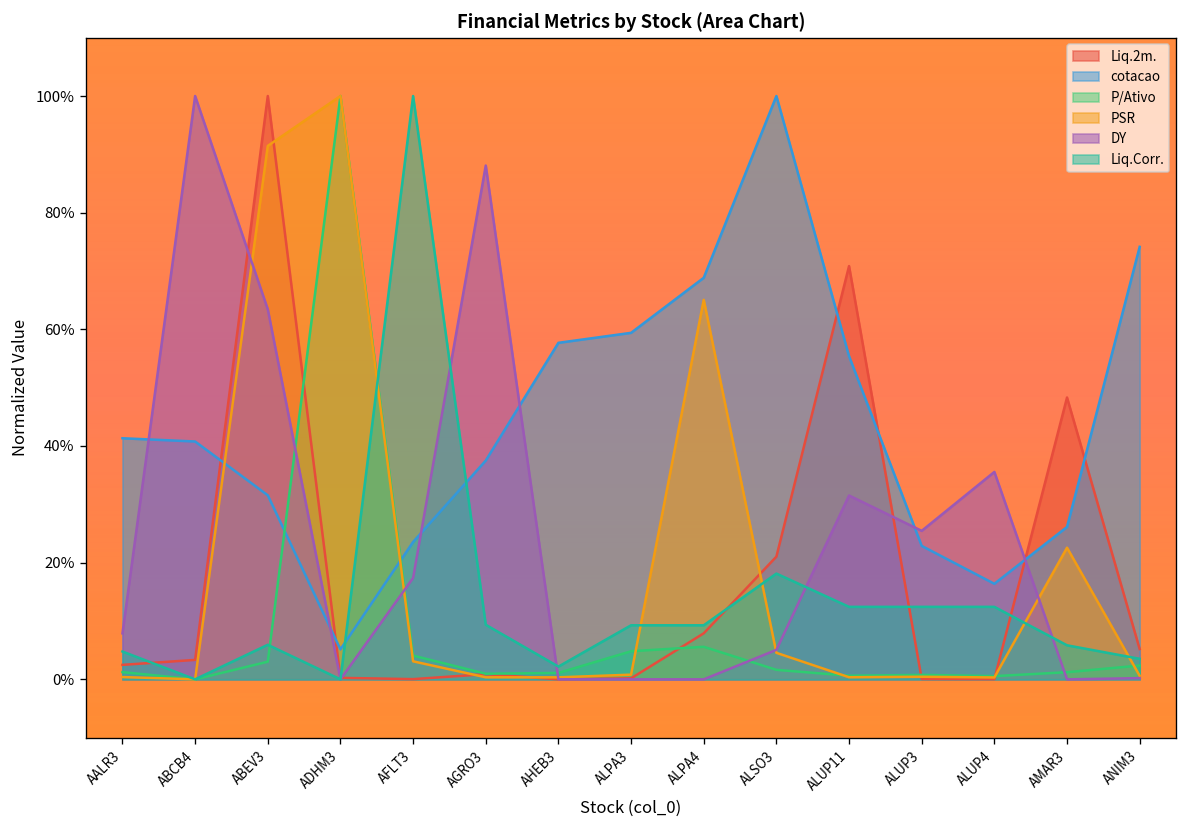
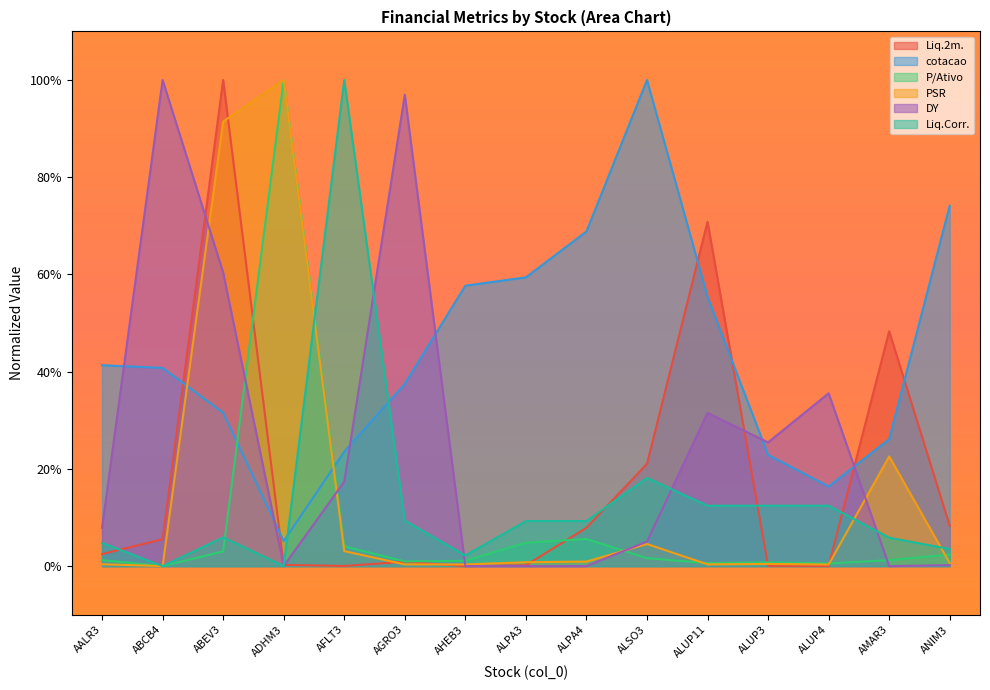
Liq.2m., ABCB4: 3% -> 6%
DY, ABEV3: 63% -> 60%
DY, AGRO3: 88% -> 97%
PSR, ALPA4: 65% -> 1%
Liq.2m., ANIM3: 5% -> 8%
